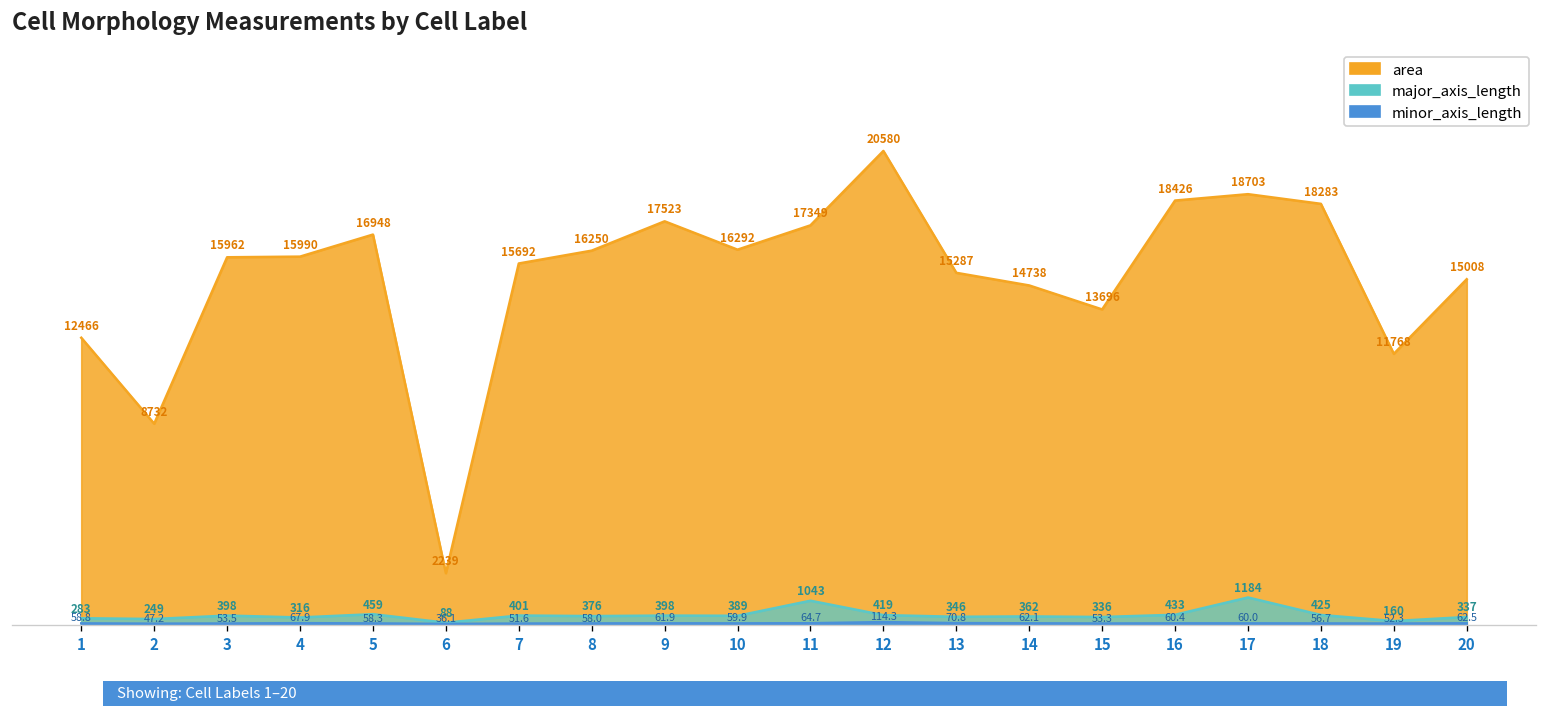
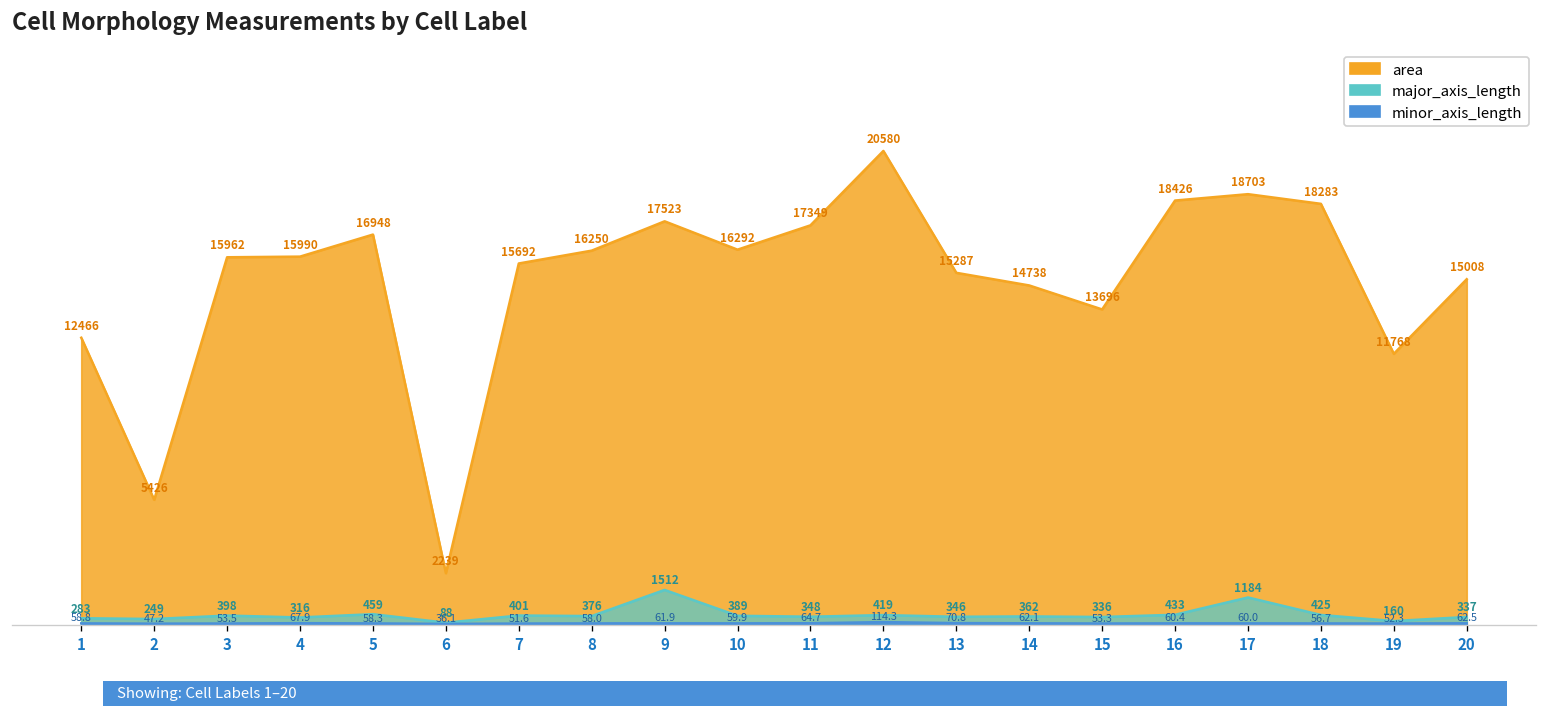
area, 2: 8732 -> 5426
major_axis_length, 9: 398 -> 1512
major_axis_length, 11: 1043 -> 348
